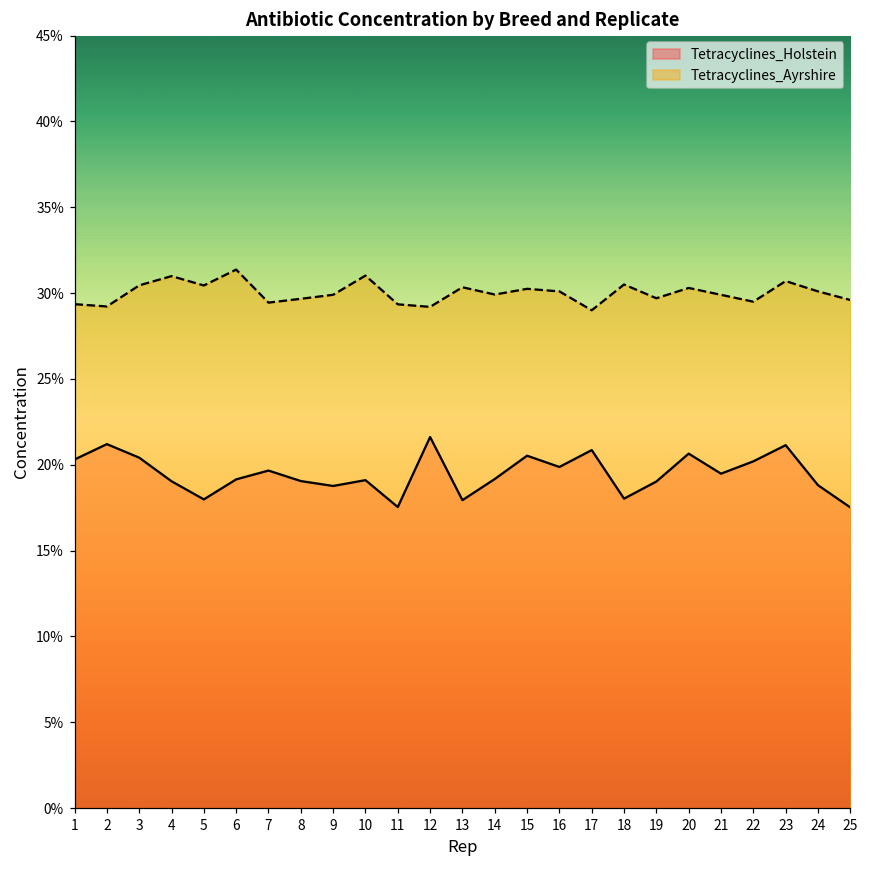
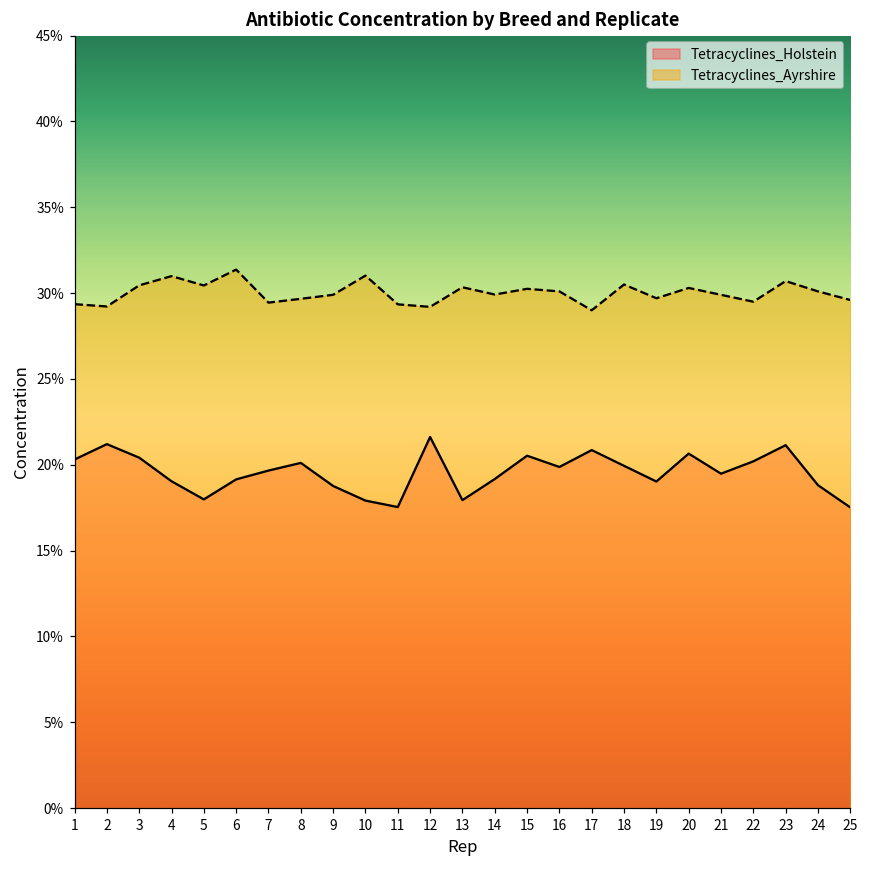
Tetracyclines_Holstein, 8: 19.1% -> 20.1%
Tetracyclines_Holstein, 10: 19.1% -> 17.9%
Tetracyclines_Holstein, 18: 18.0% -> 19.9%
